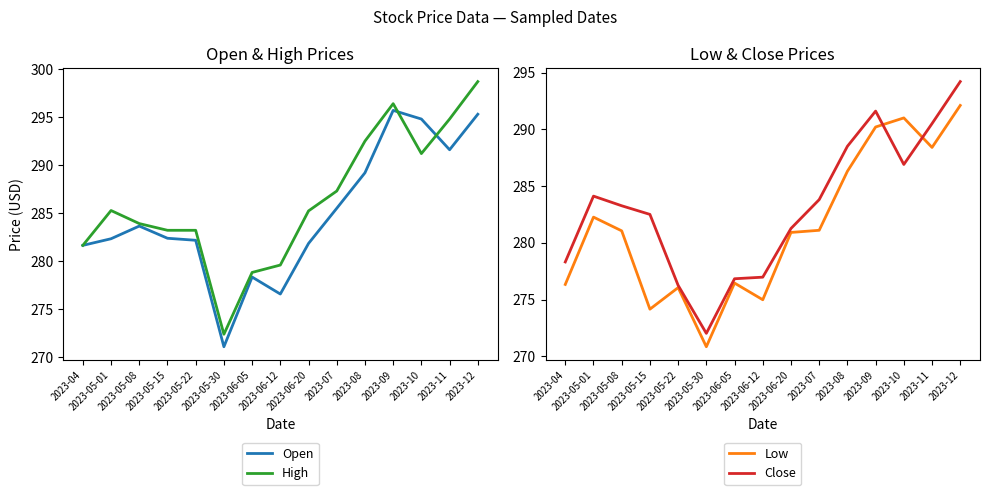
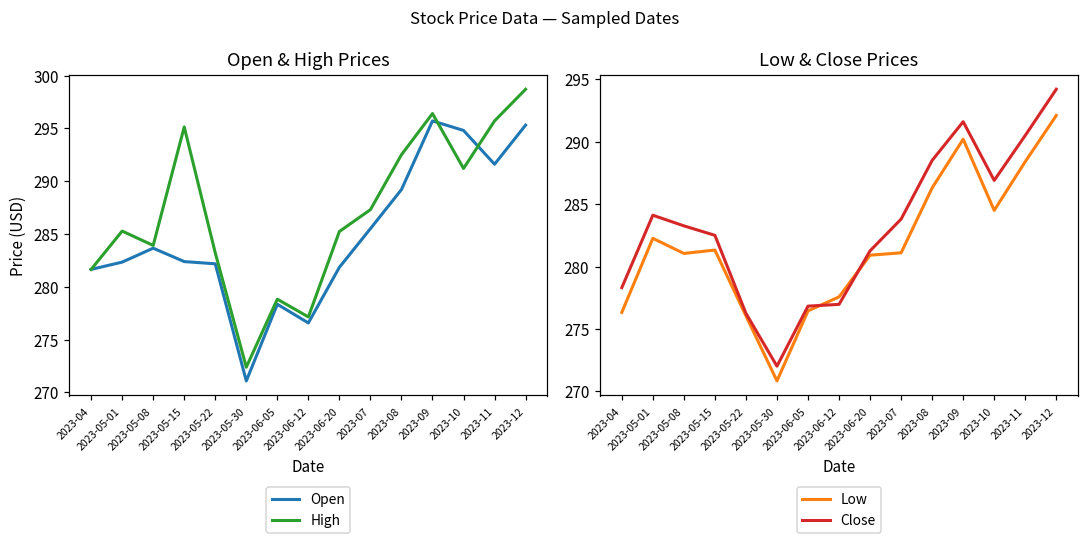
Open & High Prices, High, 2023-05-15: 283 -> 295
Open & High Prices, High, 2023-06-12: 280 -> 277
Open & High Prices, High, 2023-11: 295 -> 296
Low & Close Prices, Low, 2023-05-15: 274.2 -> 281.3
Low & Close Prices, Low, 2023-06-12: 275.0 -> 277.6
Low & Close Prices, Low, 2023-10: 291.0 -> 284.5
